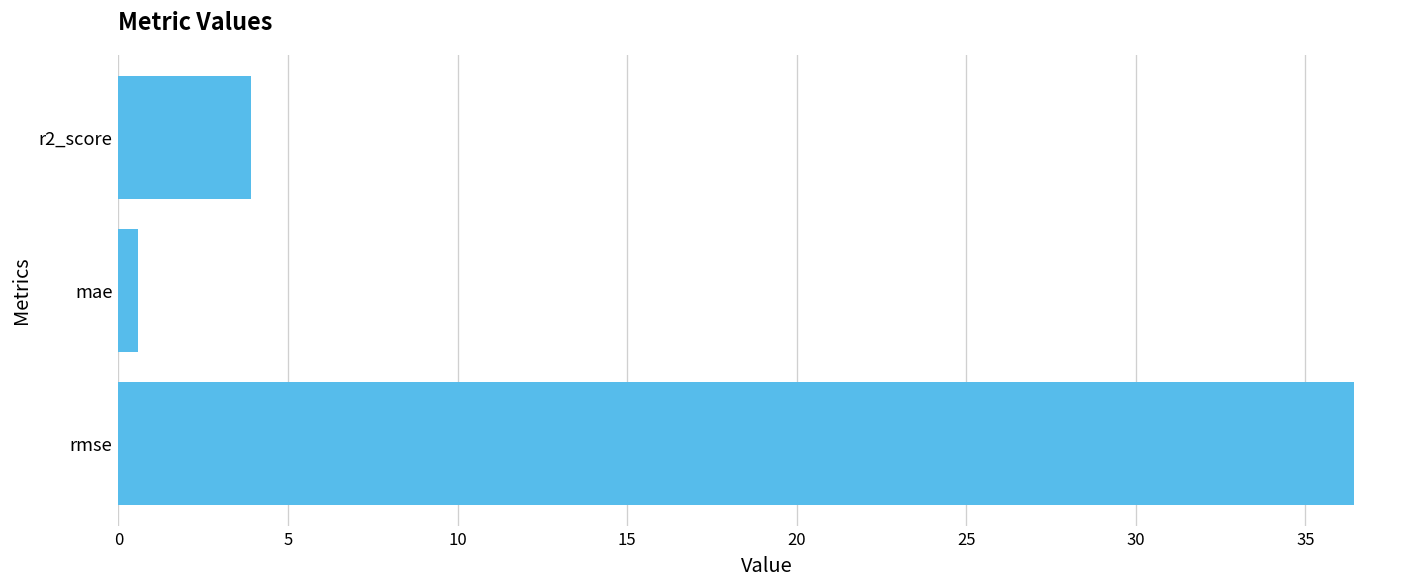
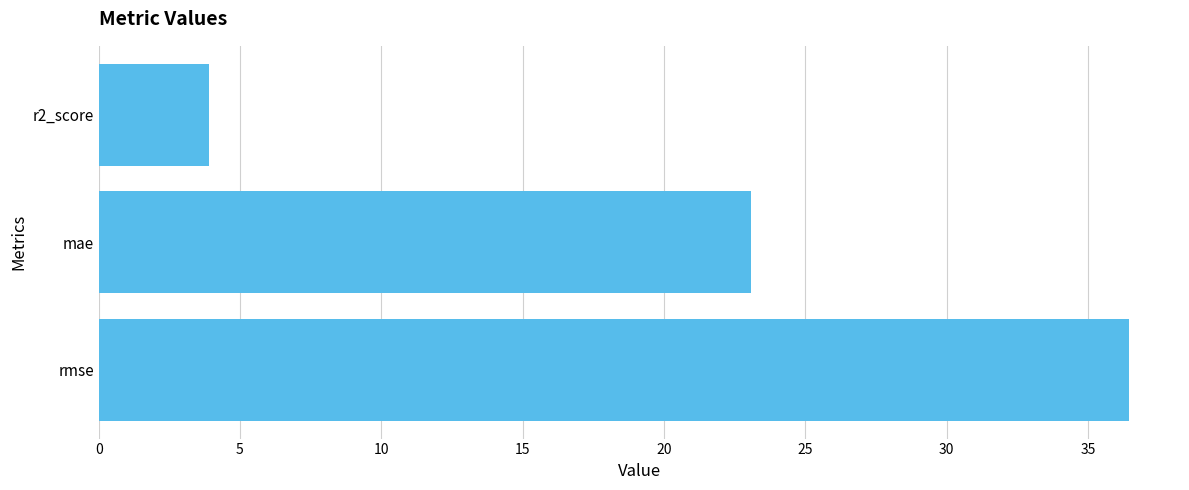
mae: 0.6 -> 23.1
